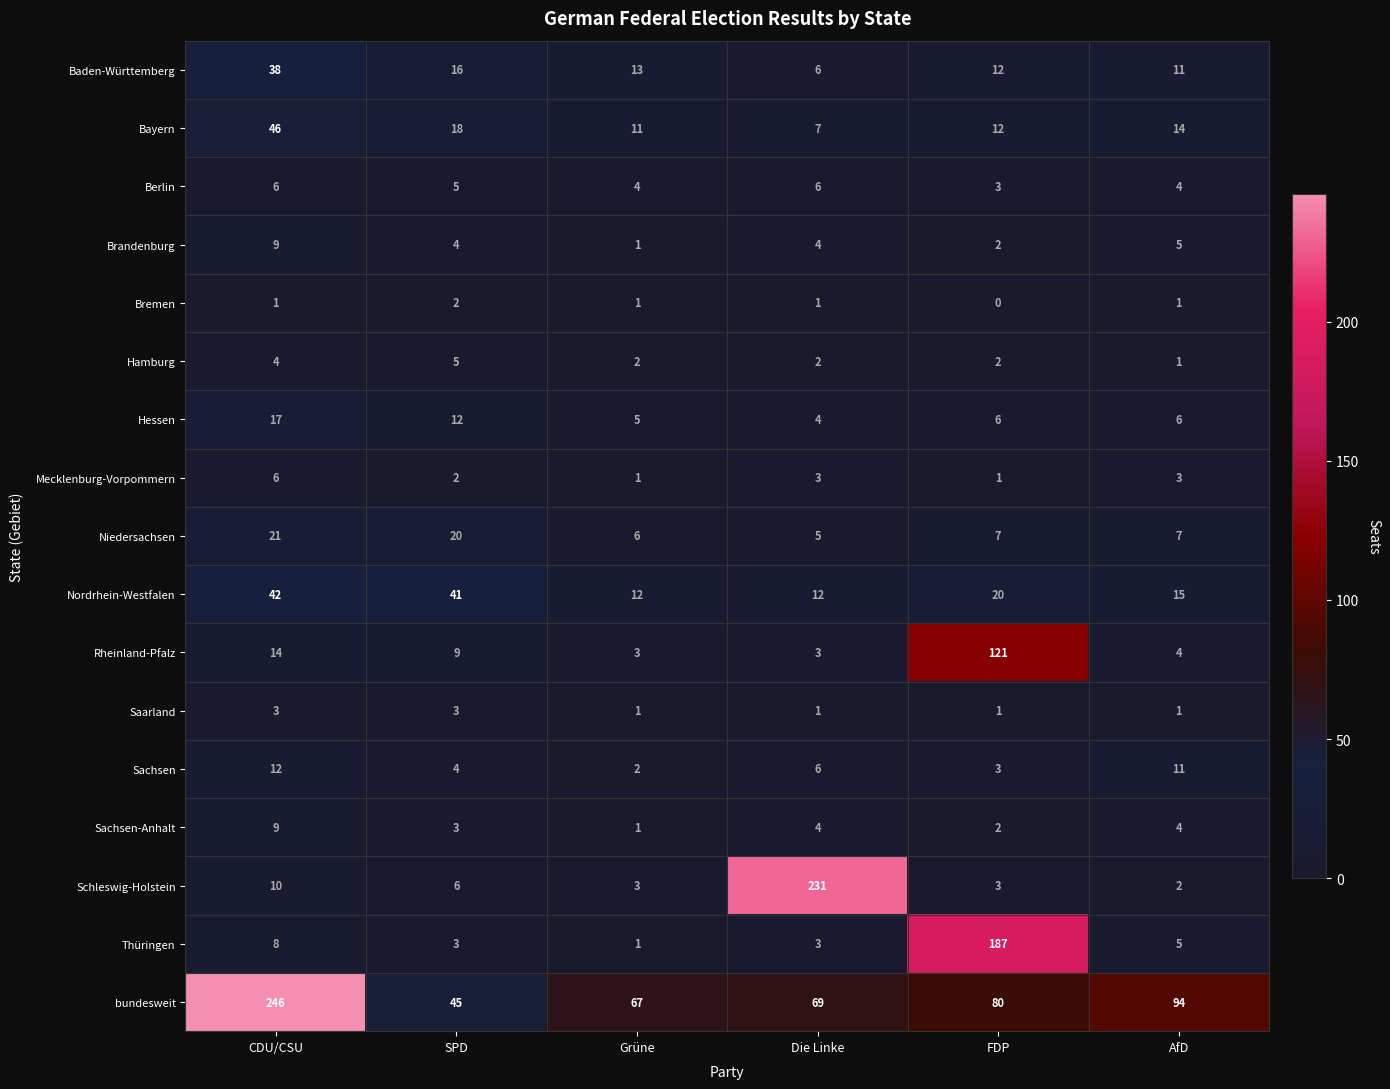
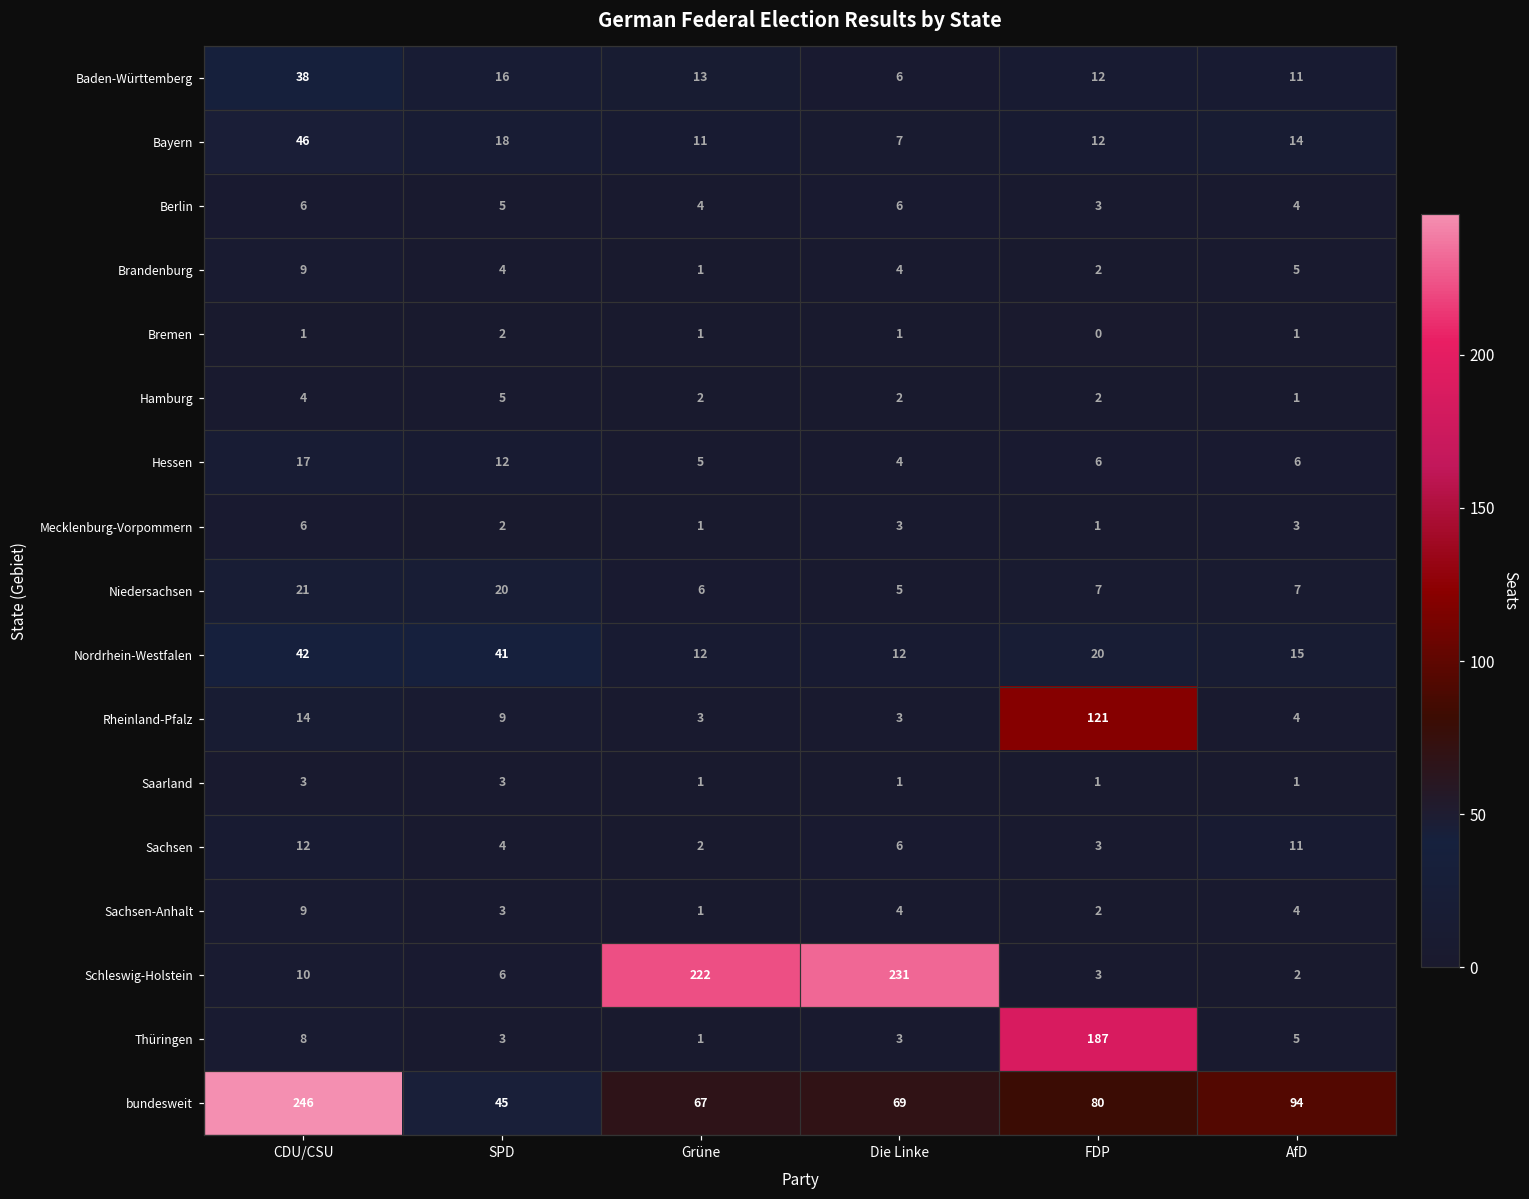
Schleswig-Holstein, Grüne: 3 -> 222
